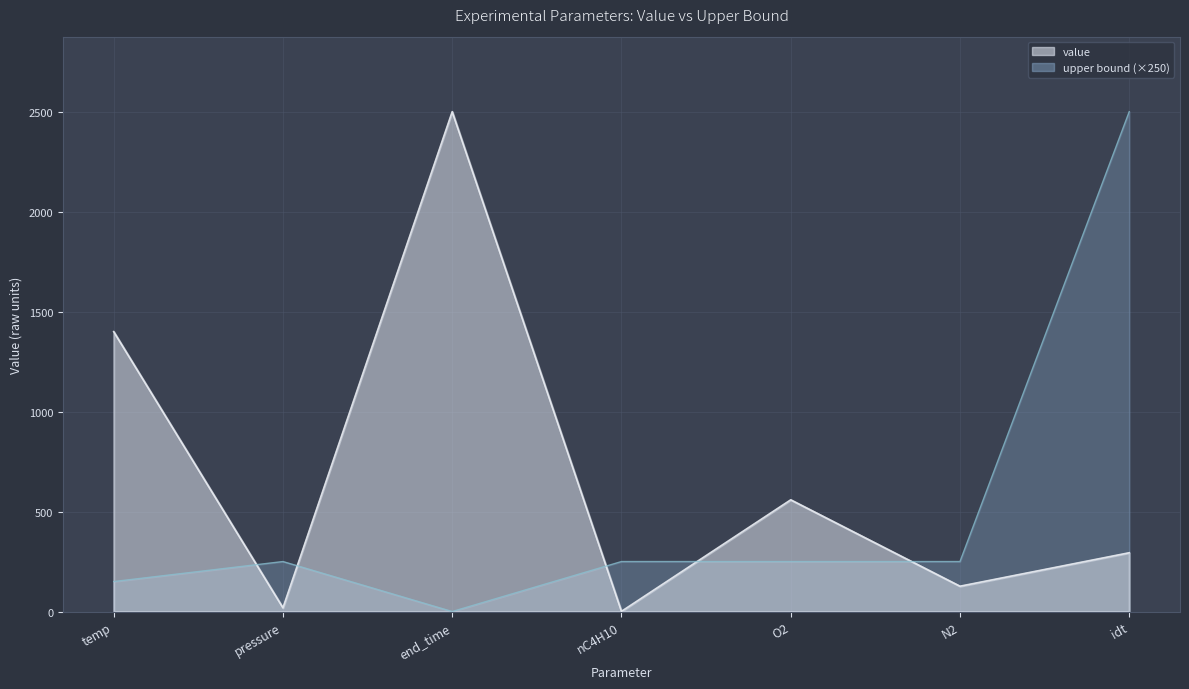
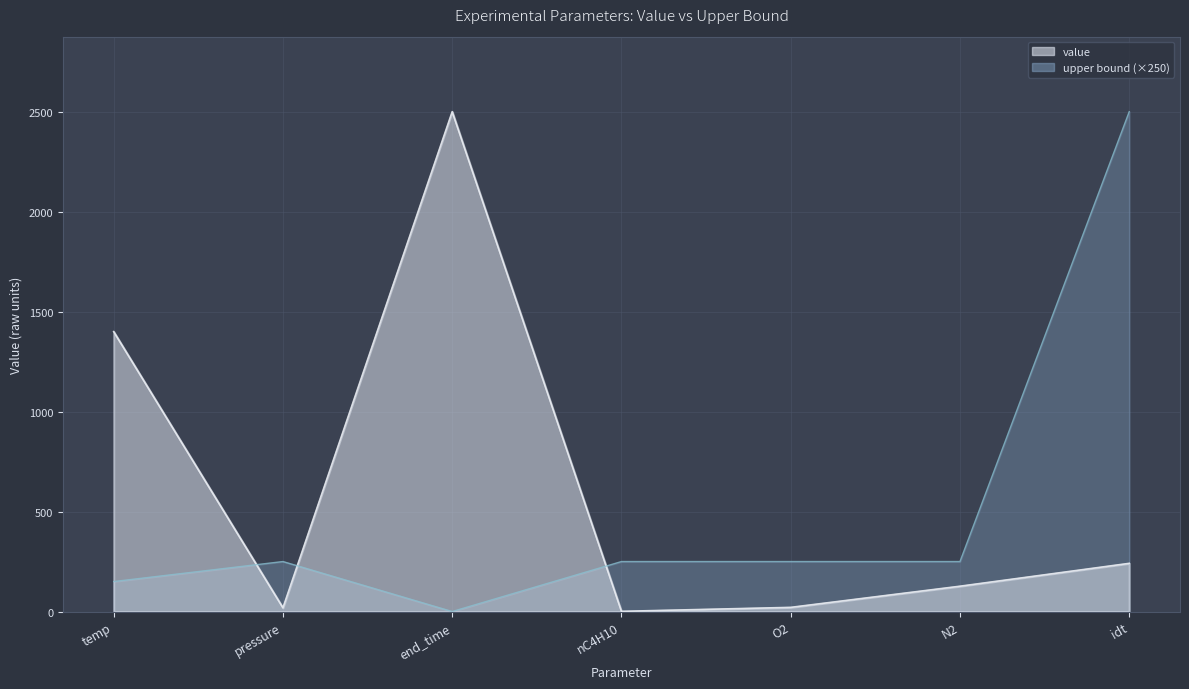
value, O2: 560 -> 20
value, idt: 290 -> 240
